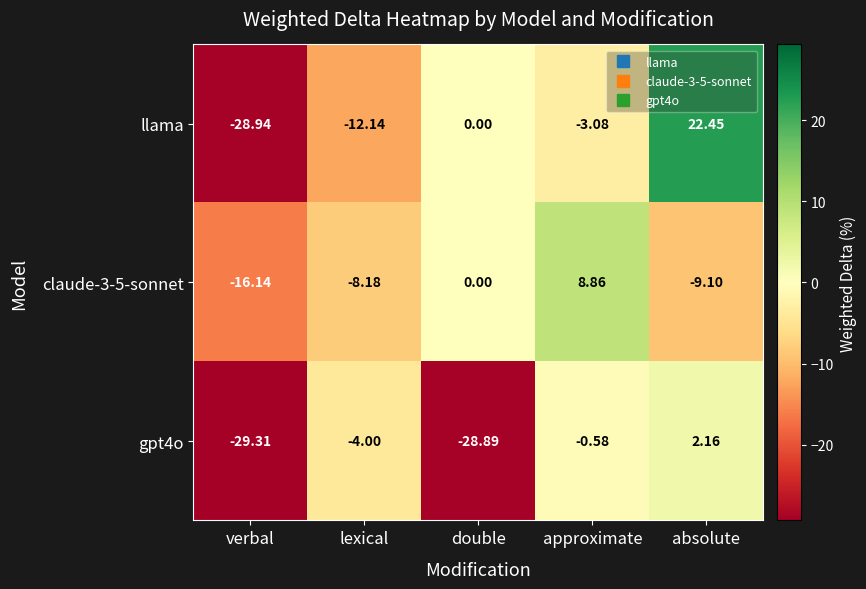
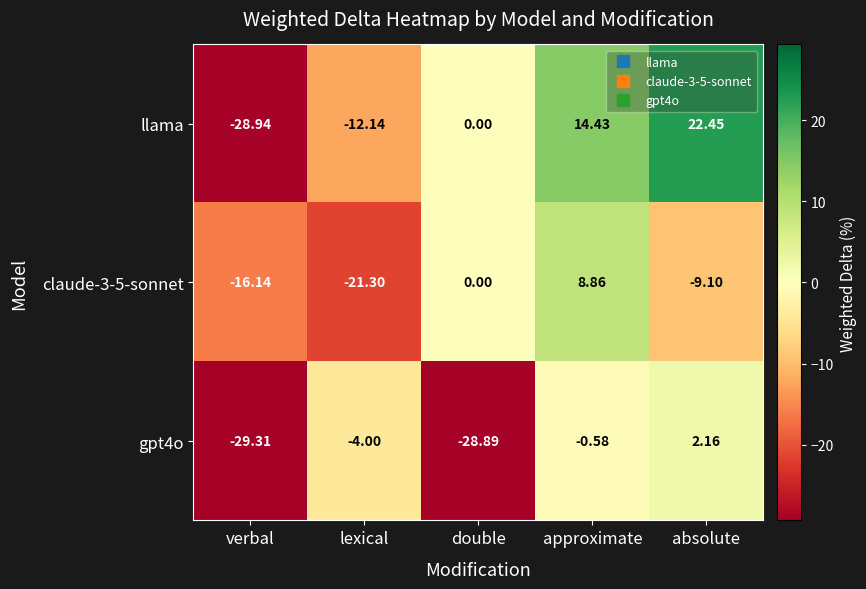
llama, approximate: -3.08 -> 14.43
claude-3-5-sonnet, lexical: -8.18 -> -21.30
